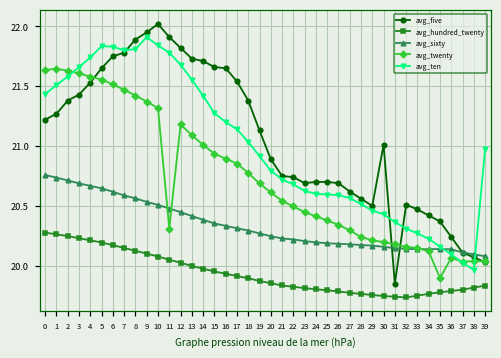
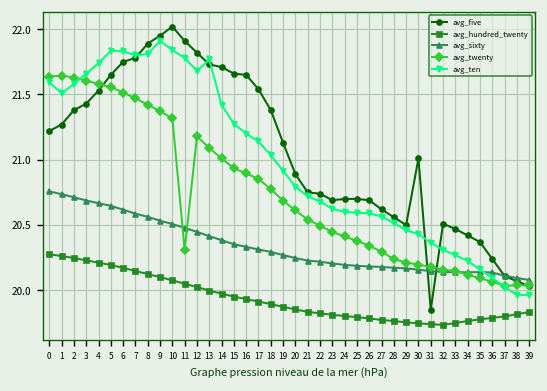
avg_ten, 0: 21.44 -> 21.59
avg_ten, 13: 21.56 -> 21.77
avg_twenty, 35: 19.90 -> 20.09
avg_ten, 39: 20.97 -> 19.97
